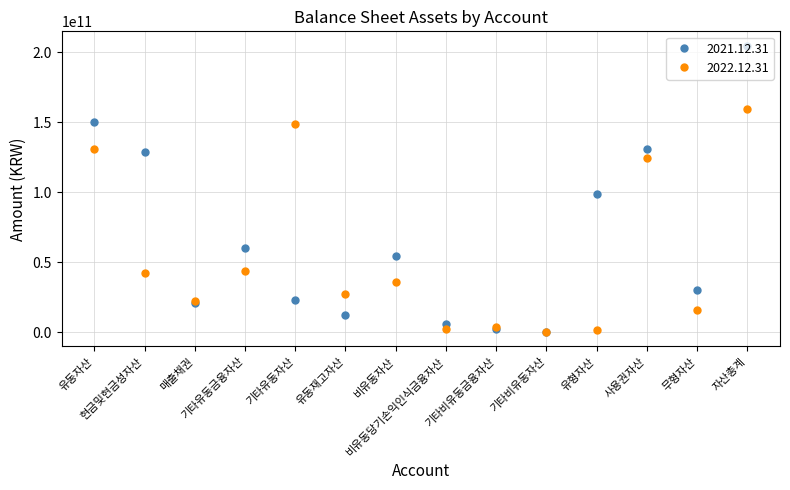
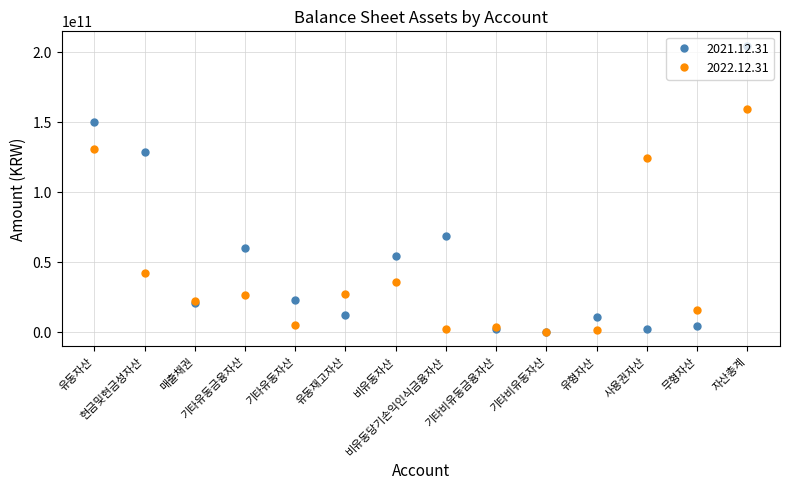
2022.12.31, 기타유동금융자산: 44000000000 -> 27000000000
2022.12.31, 기타유동자산: 149000000000 -> 5000000000
2021.12.31, 비유동당기손익인식금융자산: 6000000000 -> 69000000000
2021.12.31, 유형자산: 99000000000 -> 11000000000
2021.12.31, 사용권자산: 131000000000 -> 2000000000
2021.12.31, 무형자산: 30000000000 -> 4000000000
